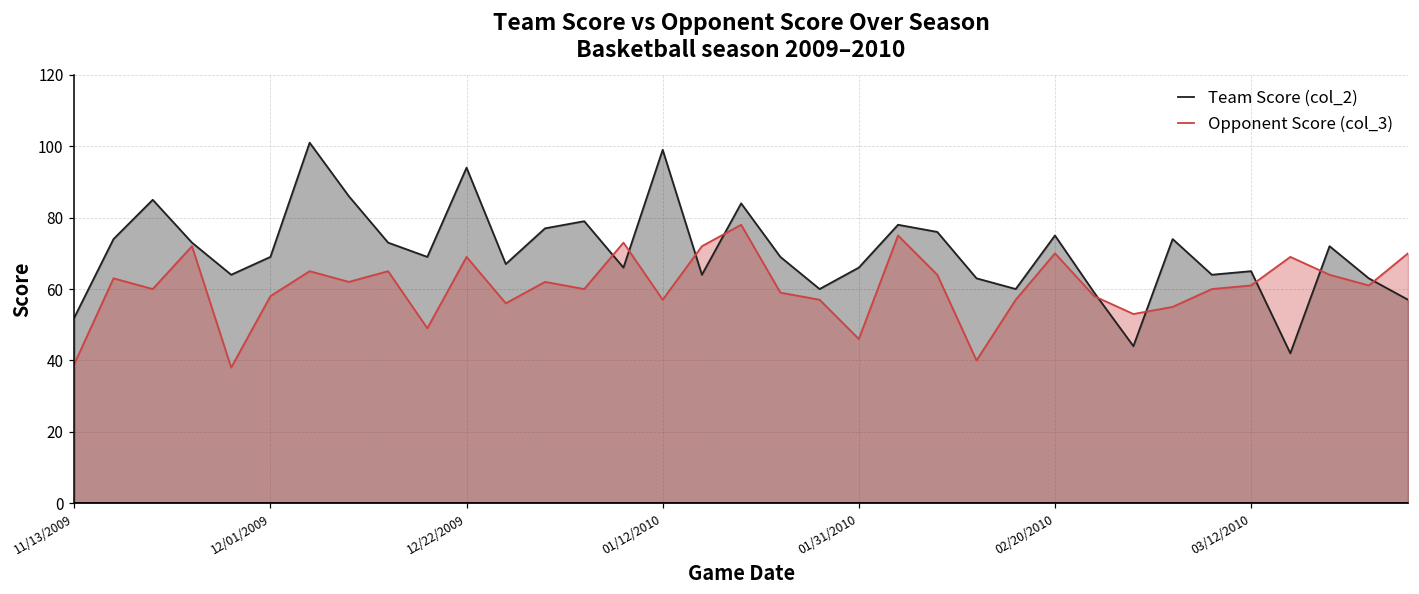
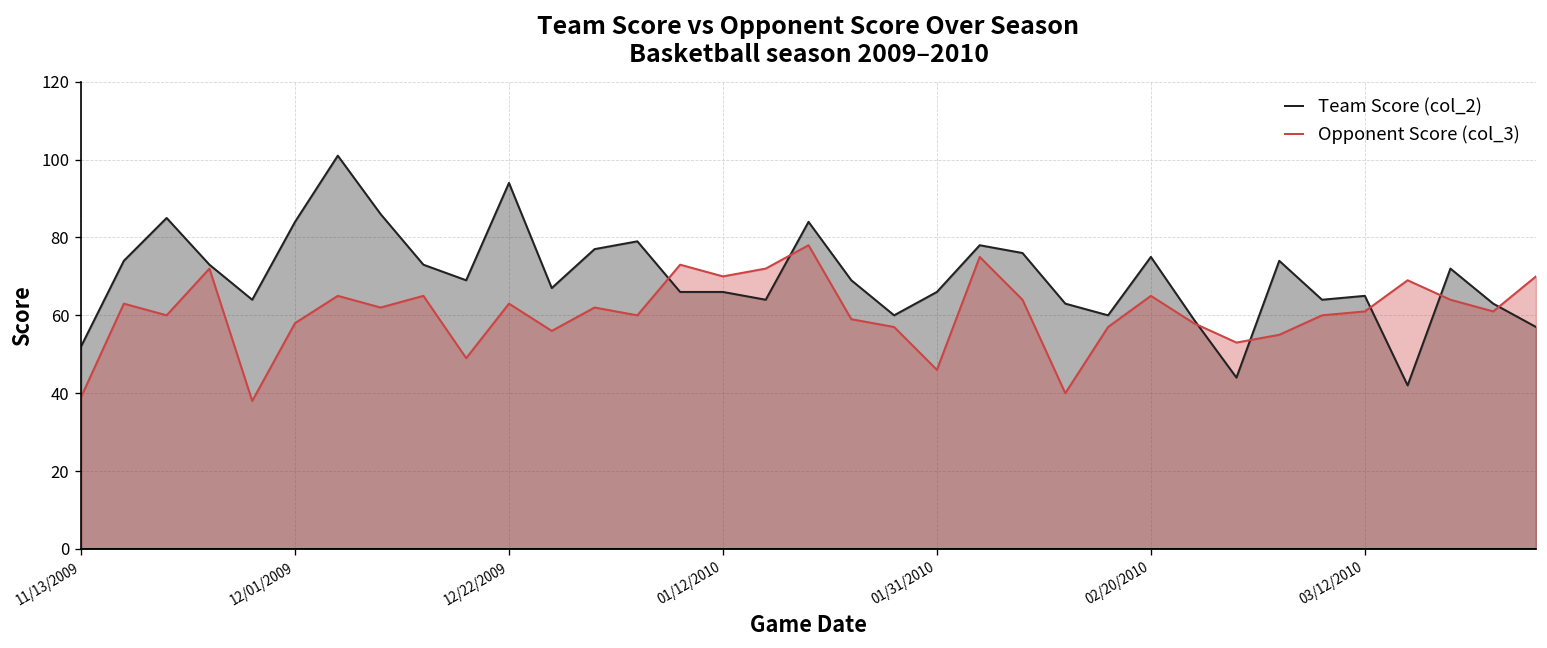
Team Score (col_2), 12/01/2009: 69 -> 84
Opponent Score (col_3), 12/22/2009: 69 -> 63
Team Score (col_2), 01/12/2010: 99 -> 66
Opponent Score (col_3), 01/12/2010: 57 -> 70
Opponent Score (col_3), 02/20/2010: 70 -> 65
